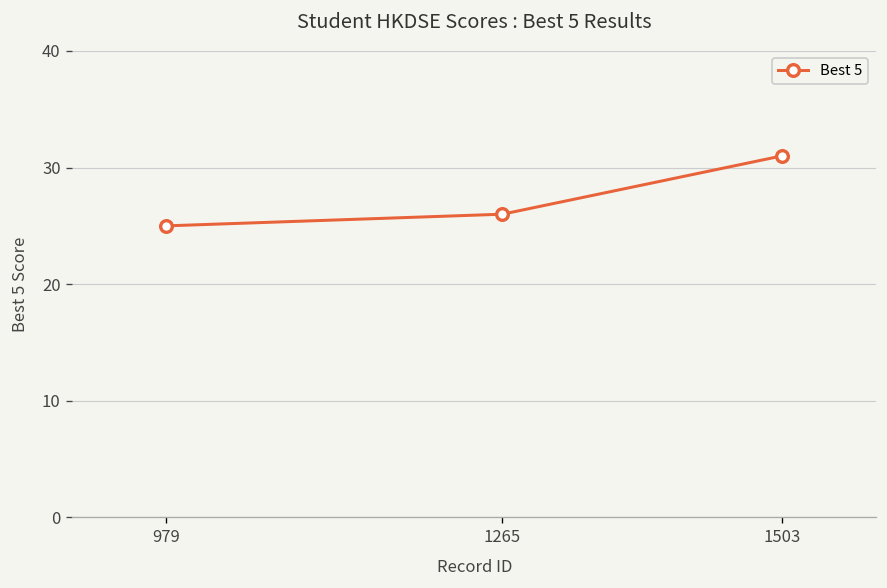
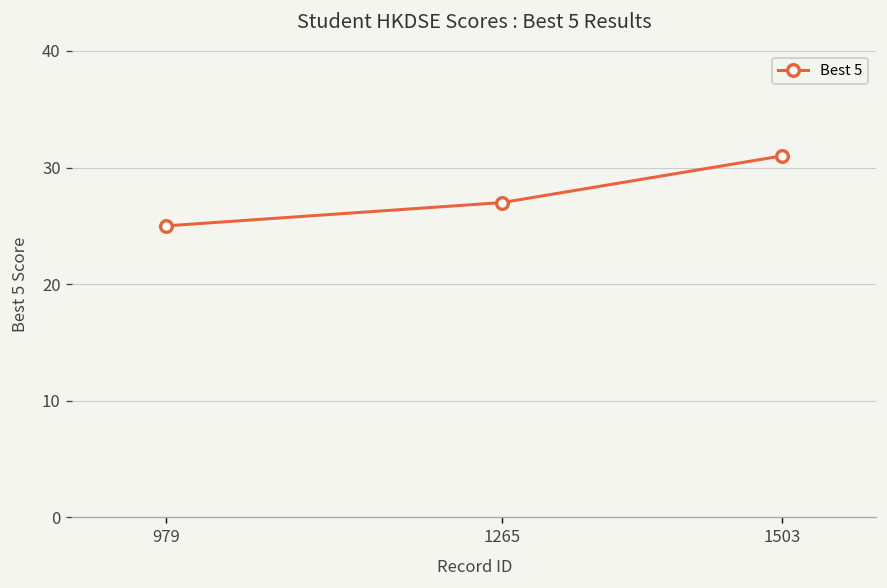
1265: 26 -> 27
